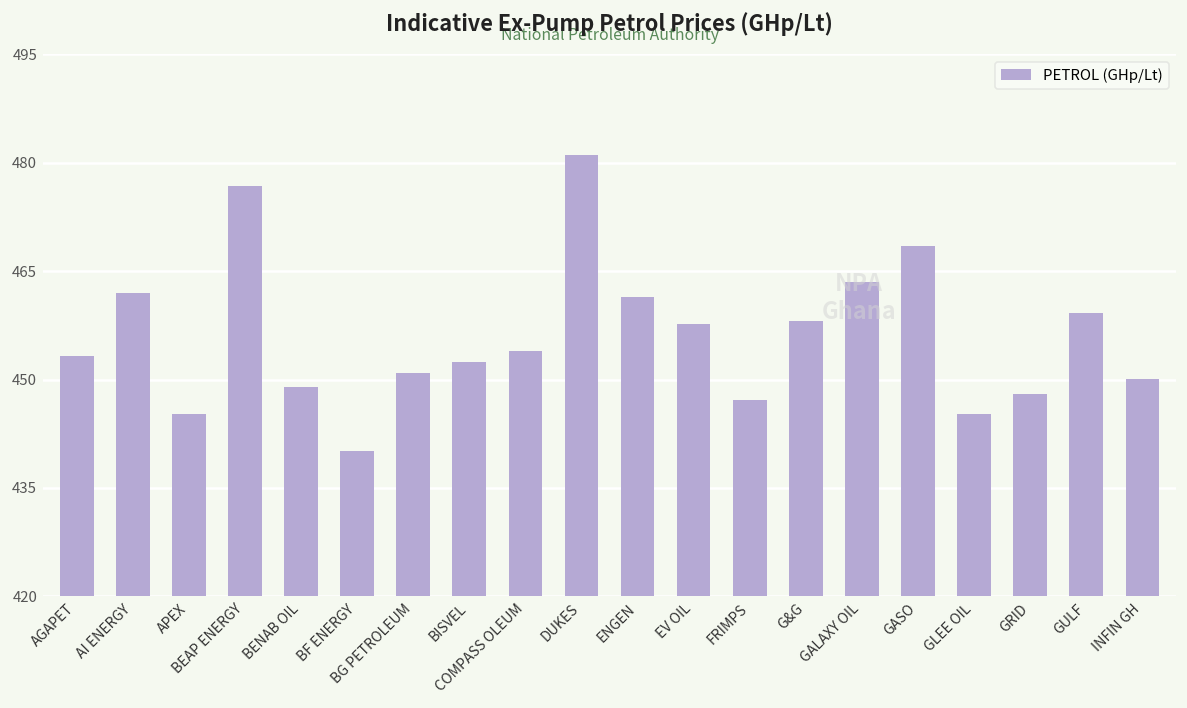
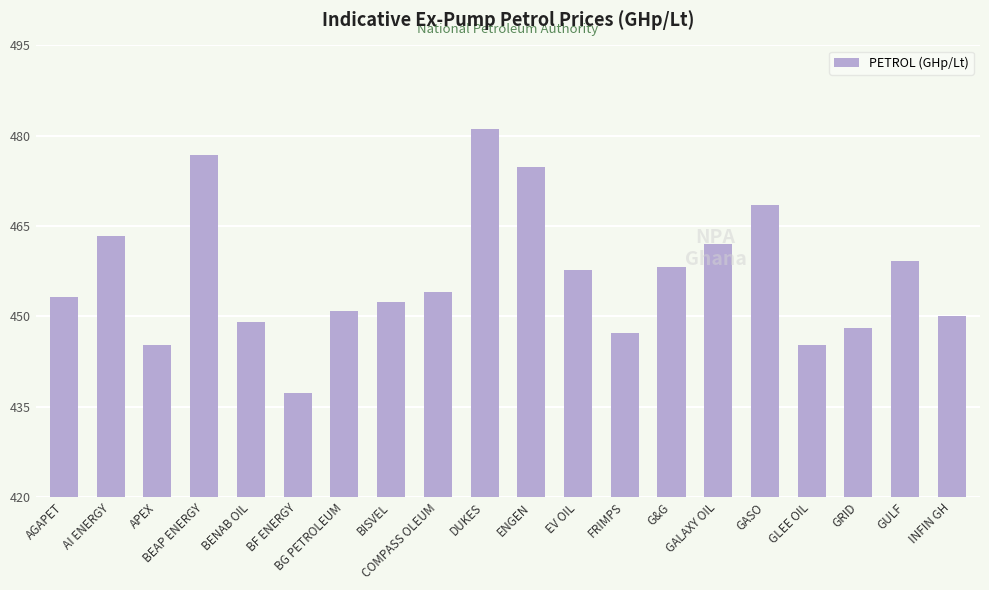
AI ENERGY: 462 -> 463
BF ENERGY: 440 -> 437
ENGEN: 461 -> 475
GALAXY OIL: 464 -> 462
